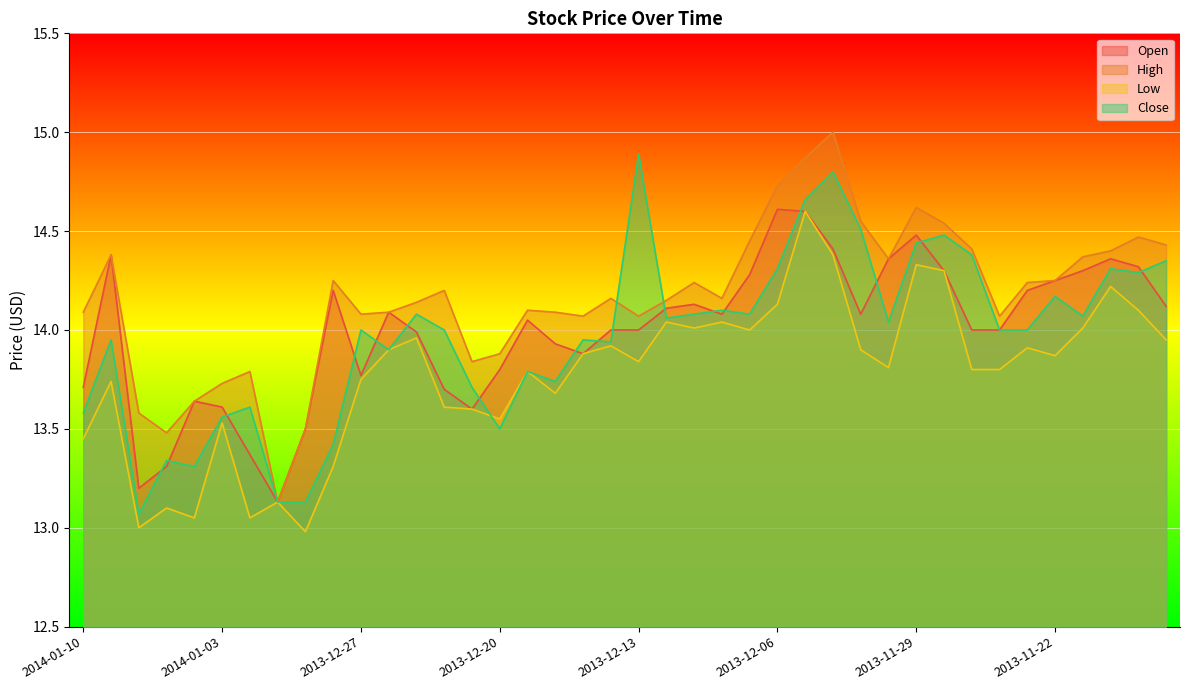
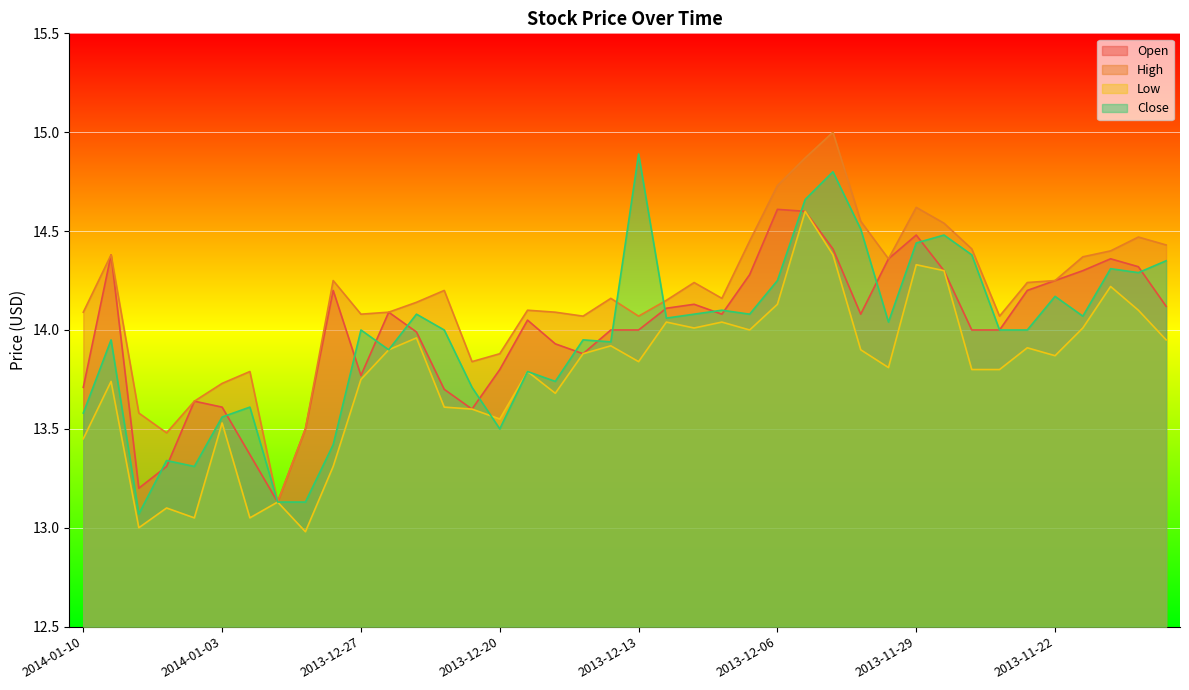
Close, 2013-12-06: 14.31 -> 14.25
